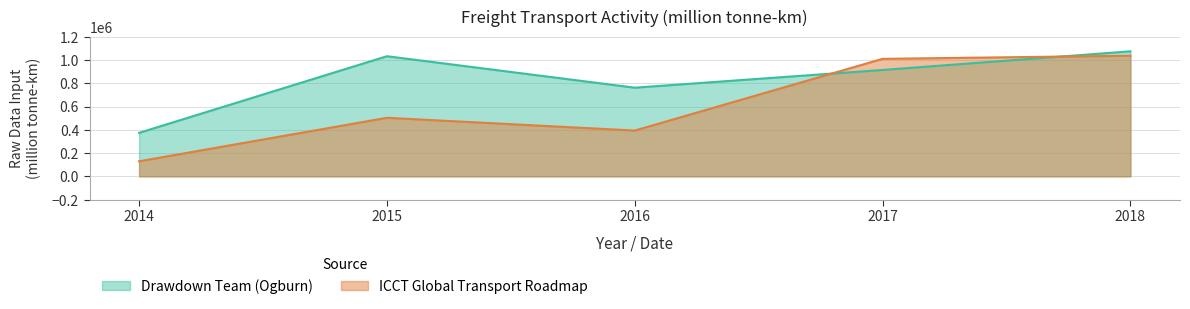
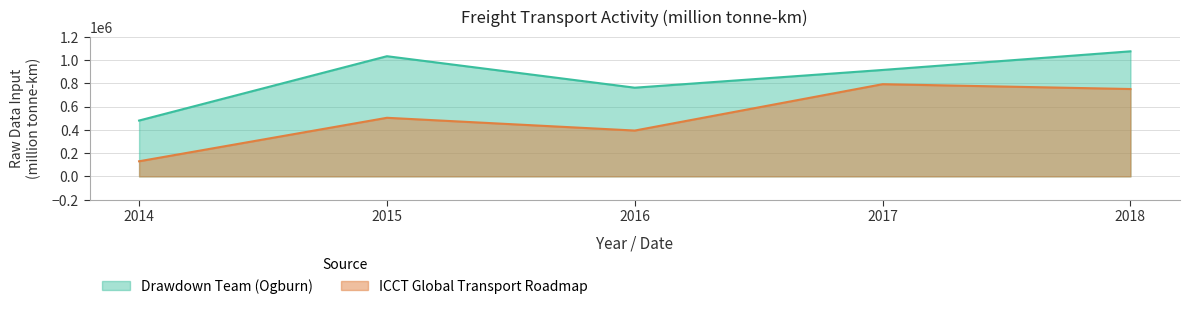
Drawdown Team (Ogburn), 2014: 370000 -> 480000
ICCT Global Transport Roadmap, 2017: 1010000 -> 790000
ICCT Global Transport Roadmap, 2018: 1040000 -> 750000
